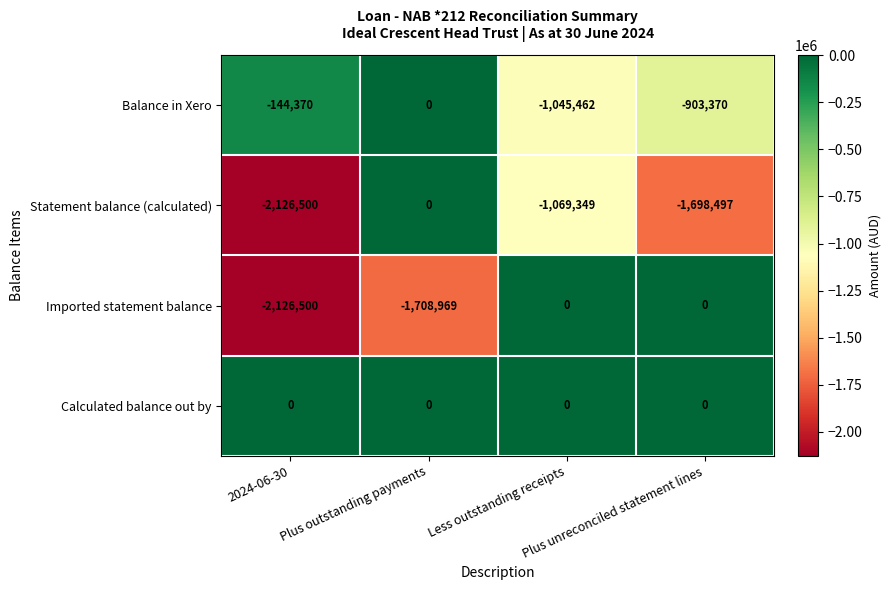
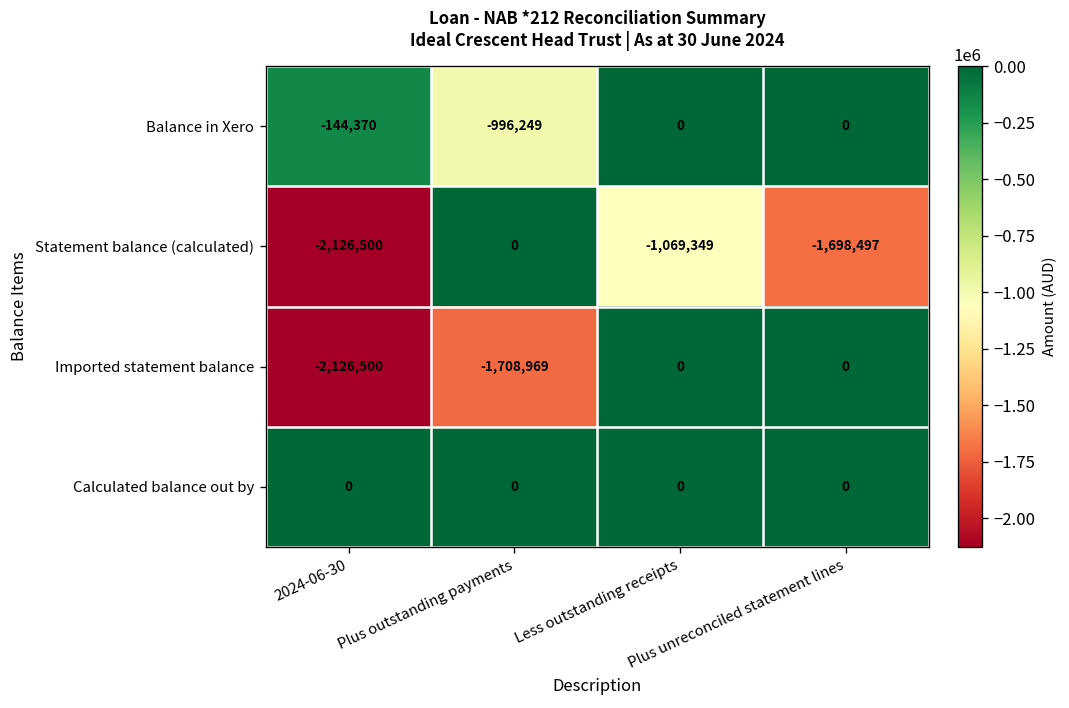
Balance in Xero, Plus outstanding payments: 0 -> -996,249
Balance in Xero, Less outstanding receipts: -1,045,462 -> 0
Balance in Xero, Plus unreconciled statement lines: -903,370 -> 0
